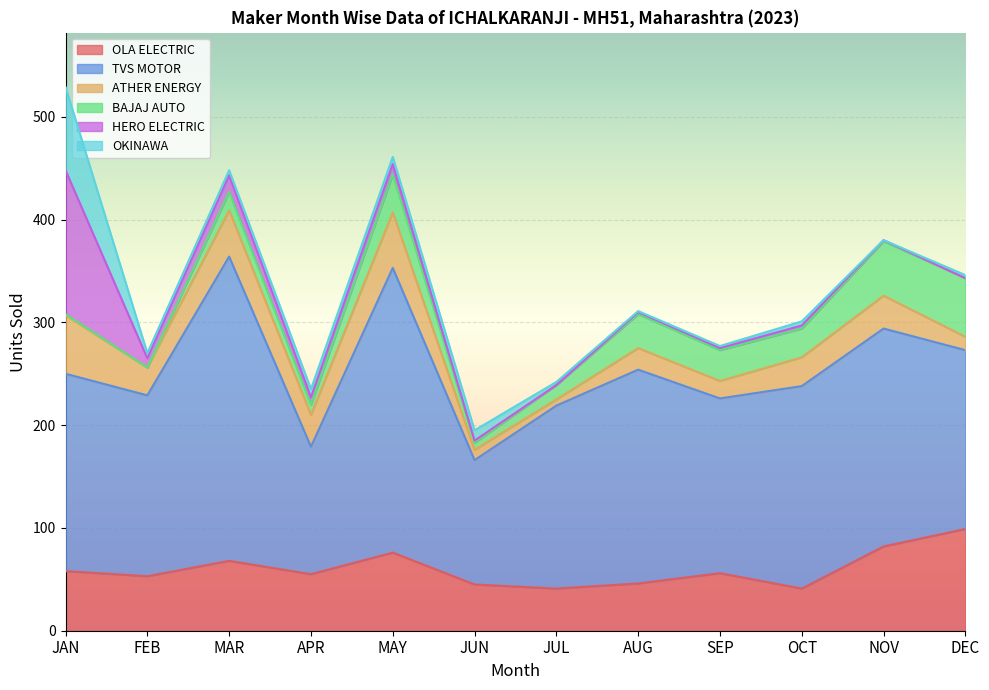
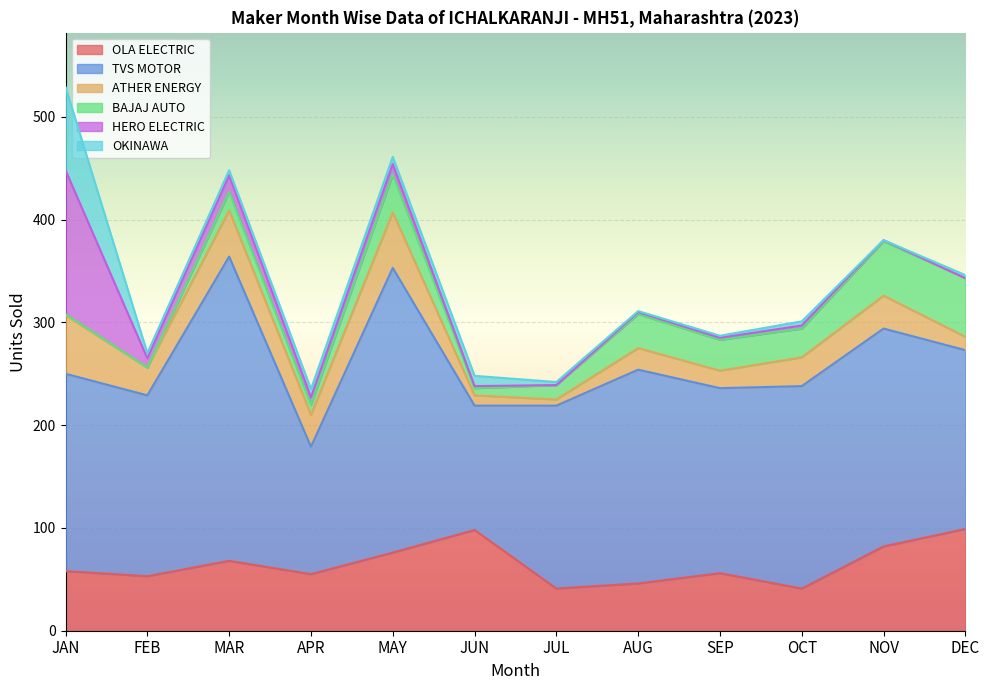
OLA ELECTRIC, JUN: 45 -> 98
TVS MOTOR, SEP: 170 -> 180
